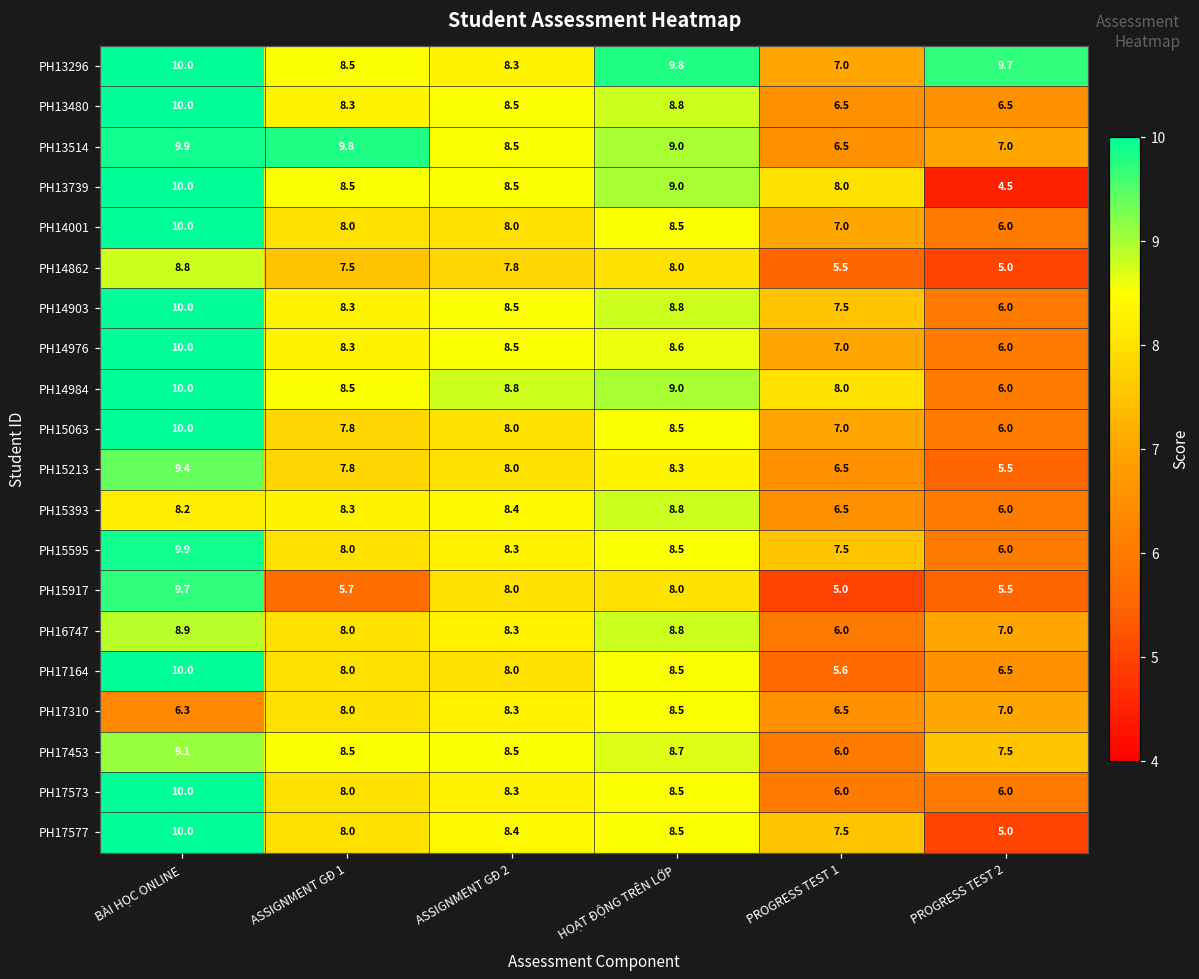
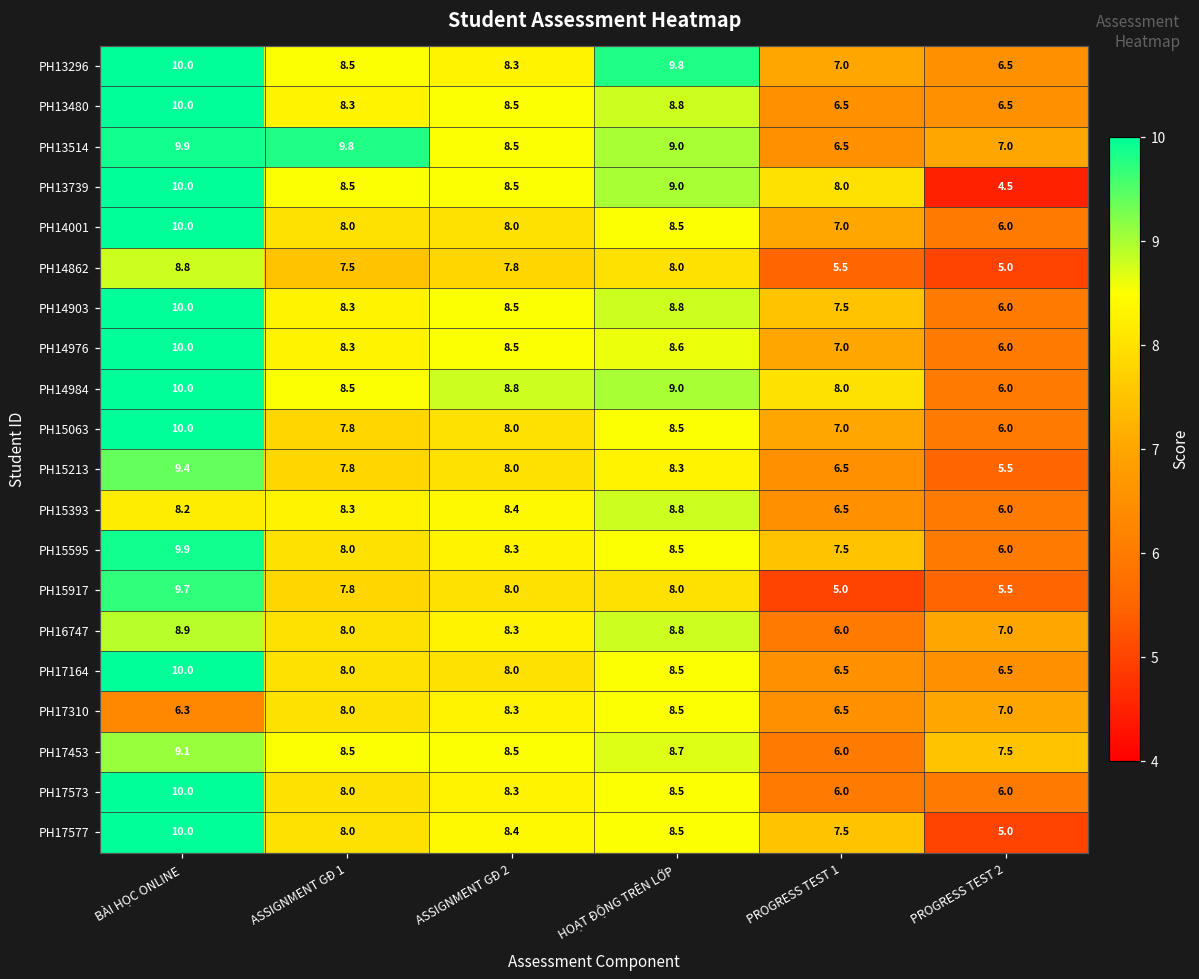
PH13296, PROGRESS TEST 2: 9.7 -> 6.5
PH15917, ASSIGNMENT GĐ 1: 5.7 -> 7.8
PH17164, PROGRESS TEST 1: 5.6 -> 6.5
